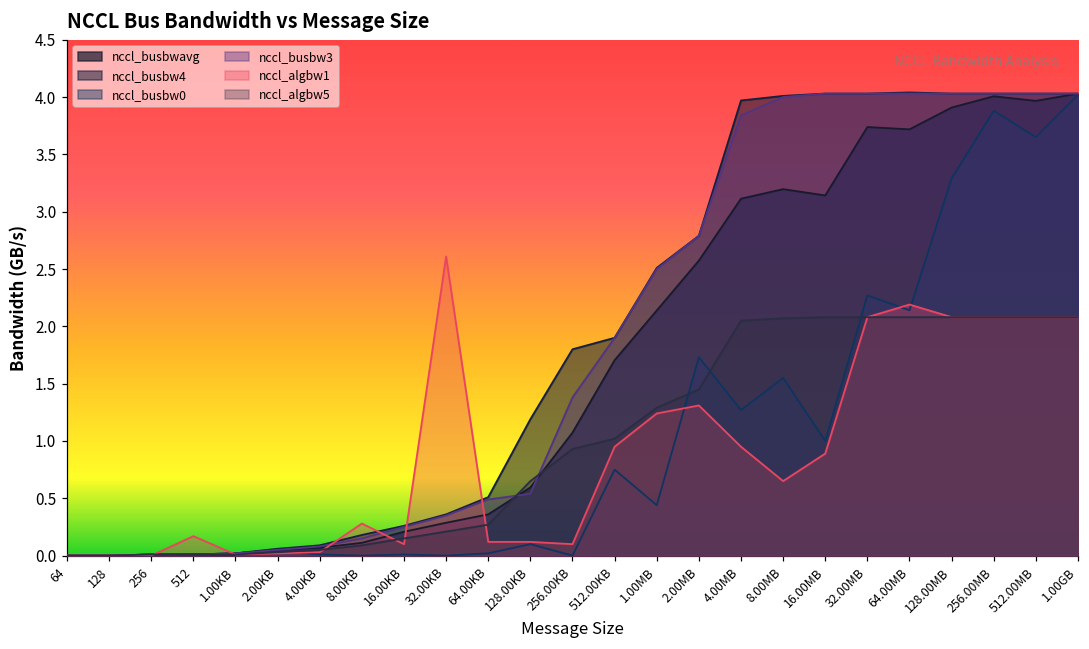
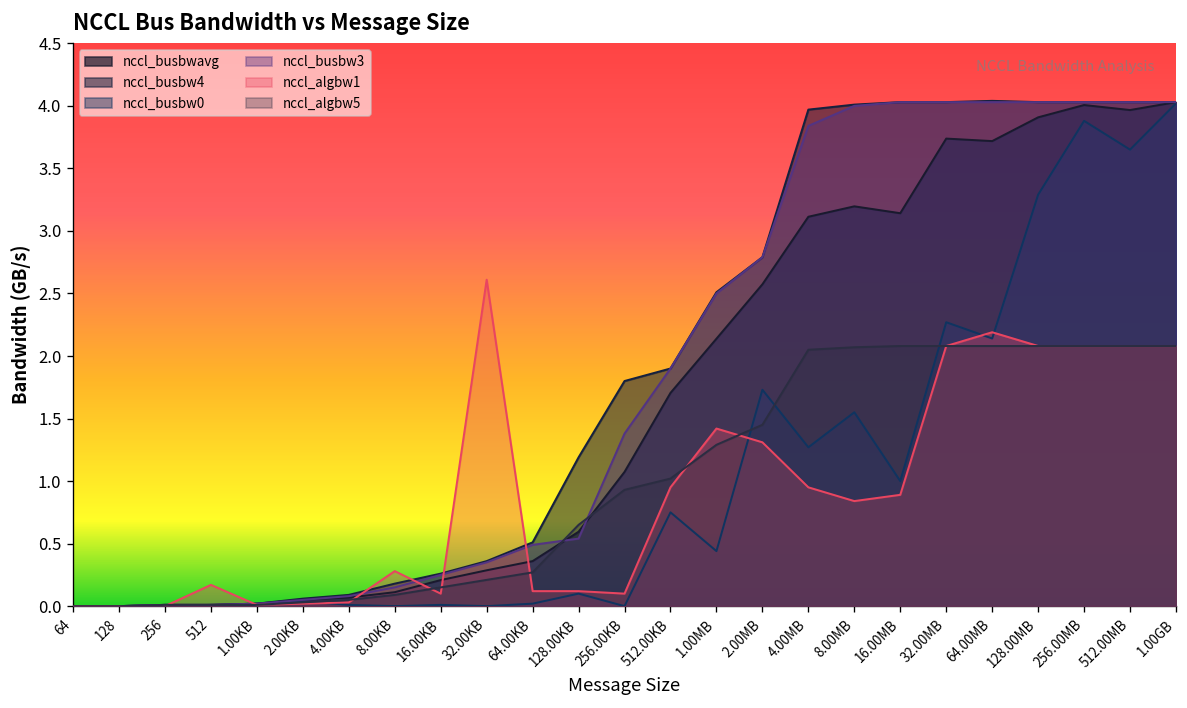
nccl_algbw1, 1.00MB: 1.24 -> 1.42
nccl_algbw1, 8.00MB: 0.65 -> 0.84
